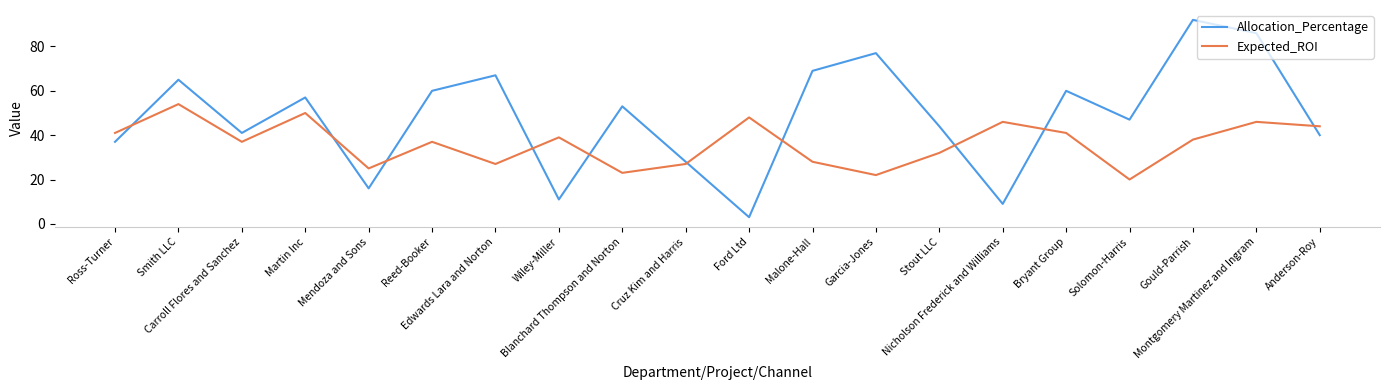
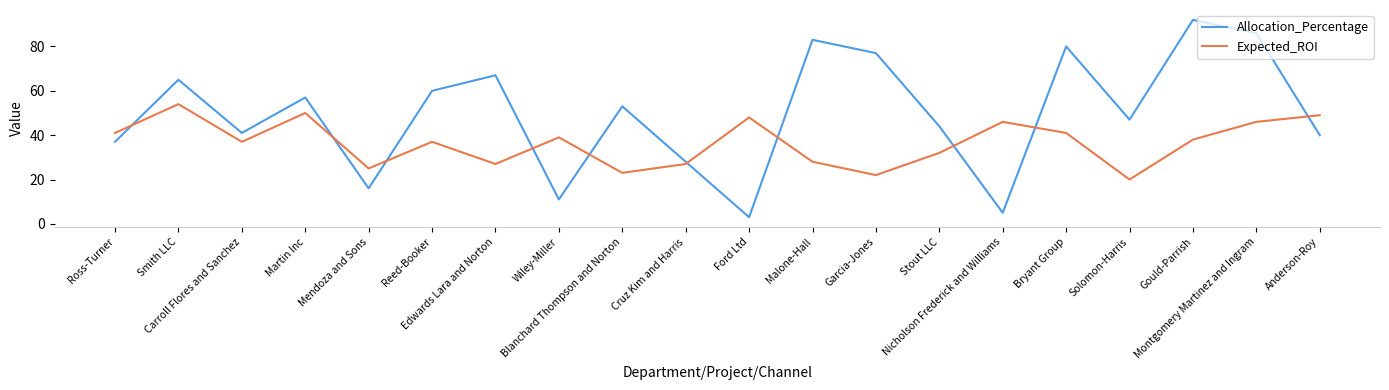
Allocation_Percentage, Malone-Hall: 69 -> 83
Allocation_Percentage, Nicholson Frederick and Williams: 9 -> 5
Allocation_Percentage, Bryant Group: 60 -> 80
Expected_ROI, Anderson-Roy: 44 -> 49
